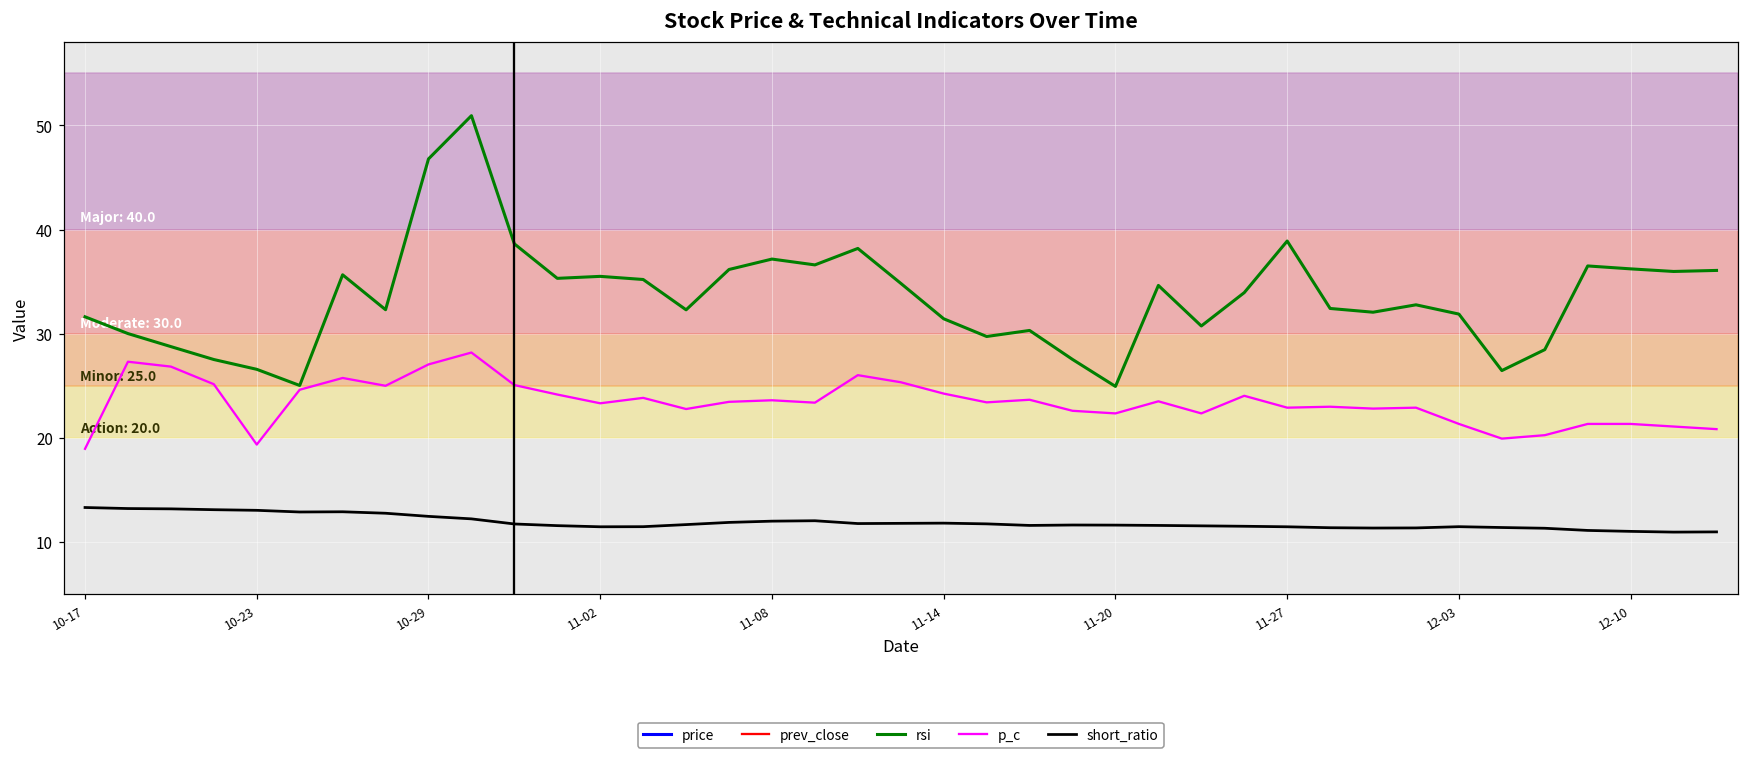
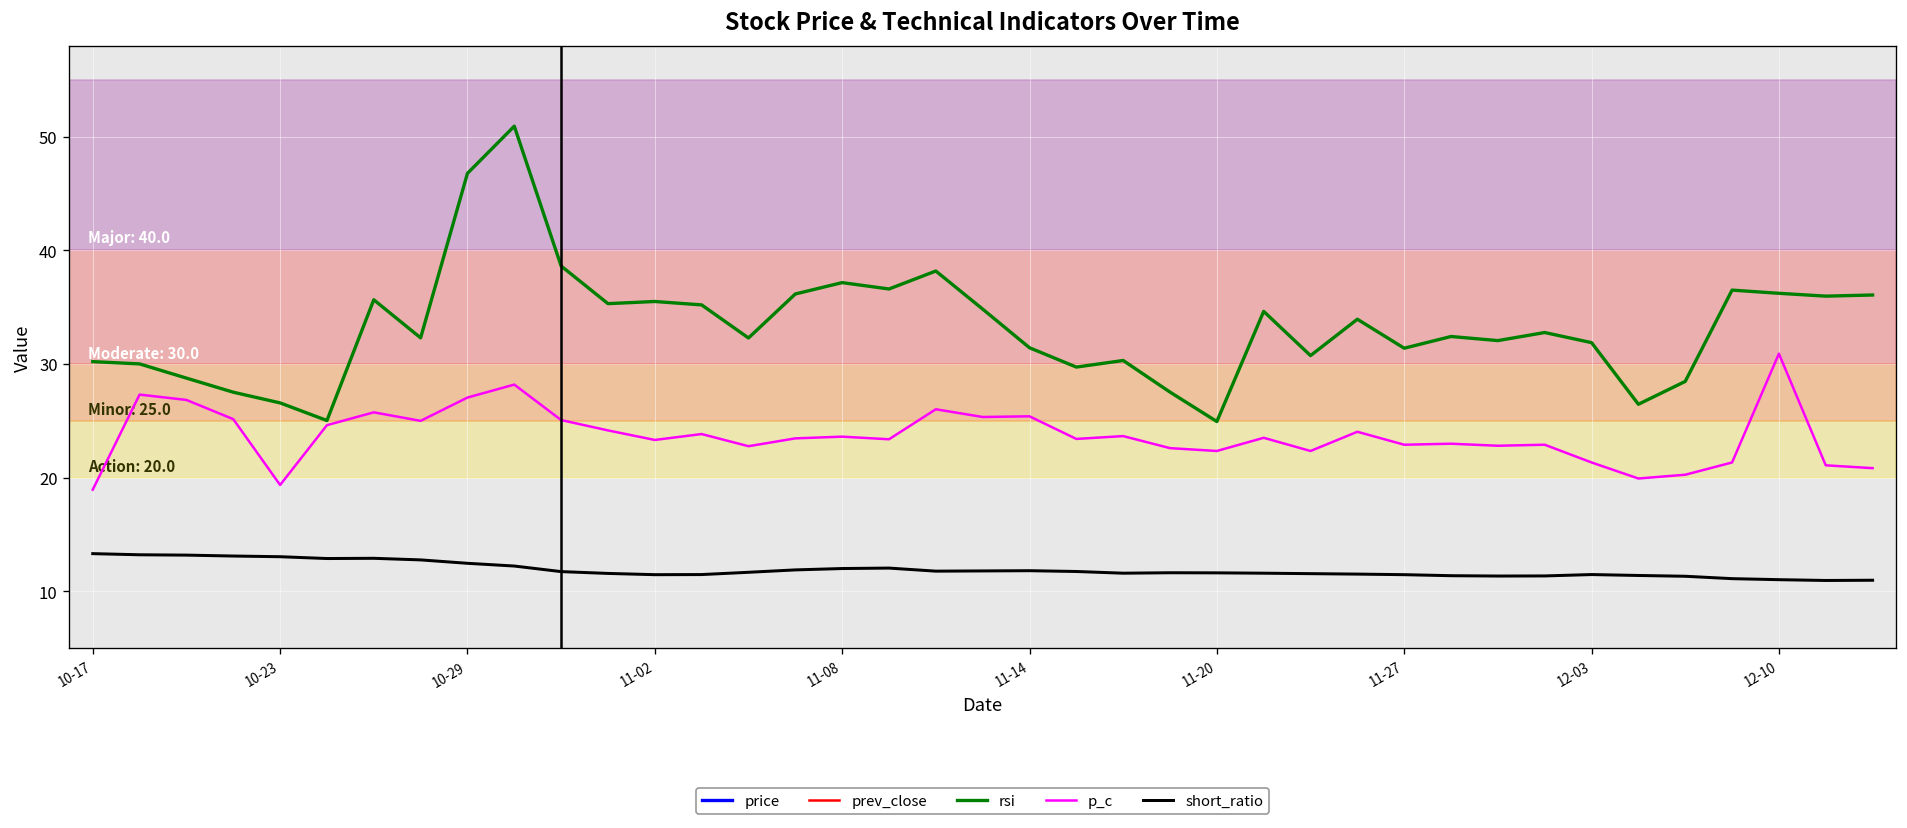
rsi, 10-17: 32 -> 30
p_c, 11-14: 24 -> 25
rsi, 11-27: 39 -> 31
p_c, 12-10: 21 -> 31
